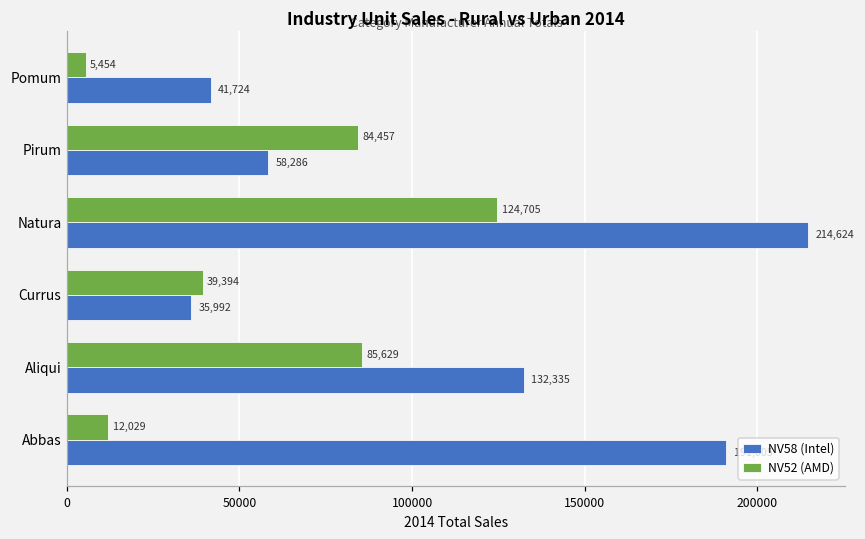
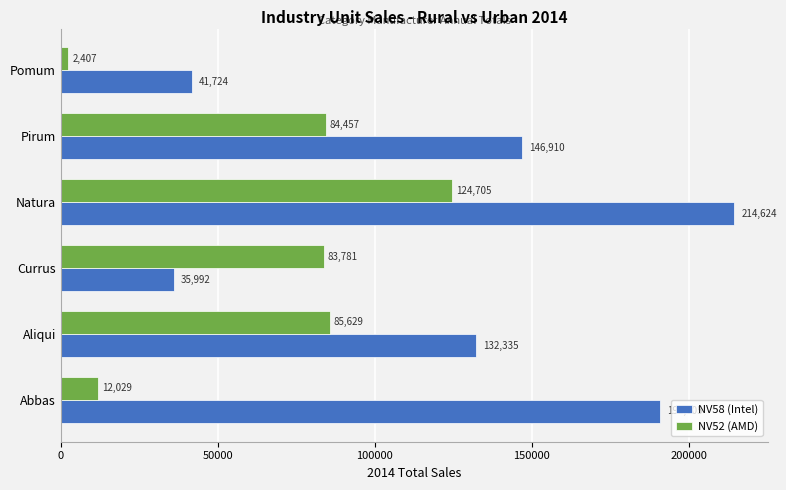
NV52 (AMD), Pomum: 5,454 -> 2,407
NV58 (Intel), Pirum: 58,286 -> 146,910
NV52 (AMD), Currus: 39,394 -> 83,781
